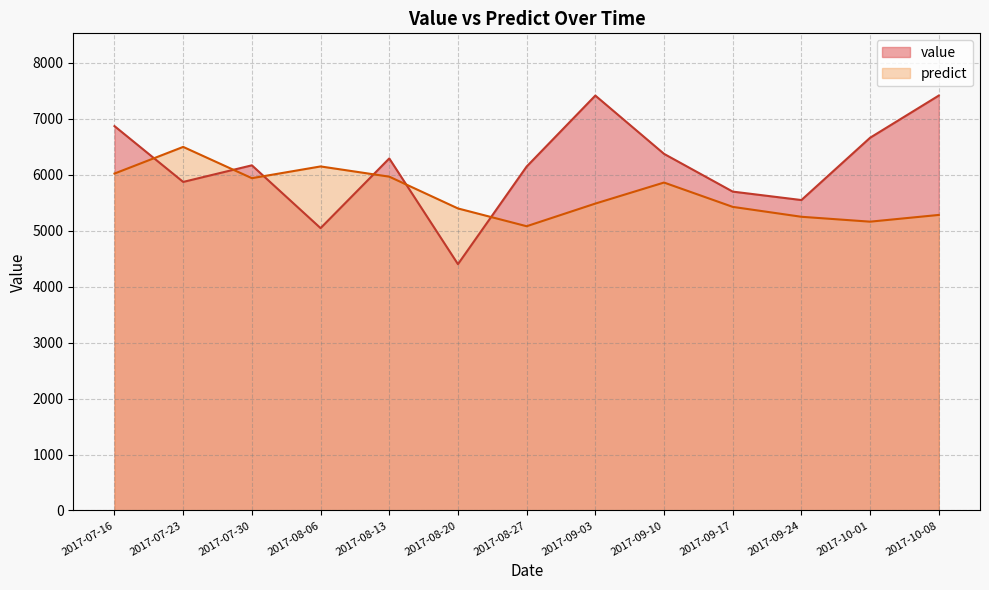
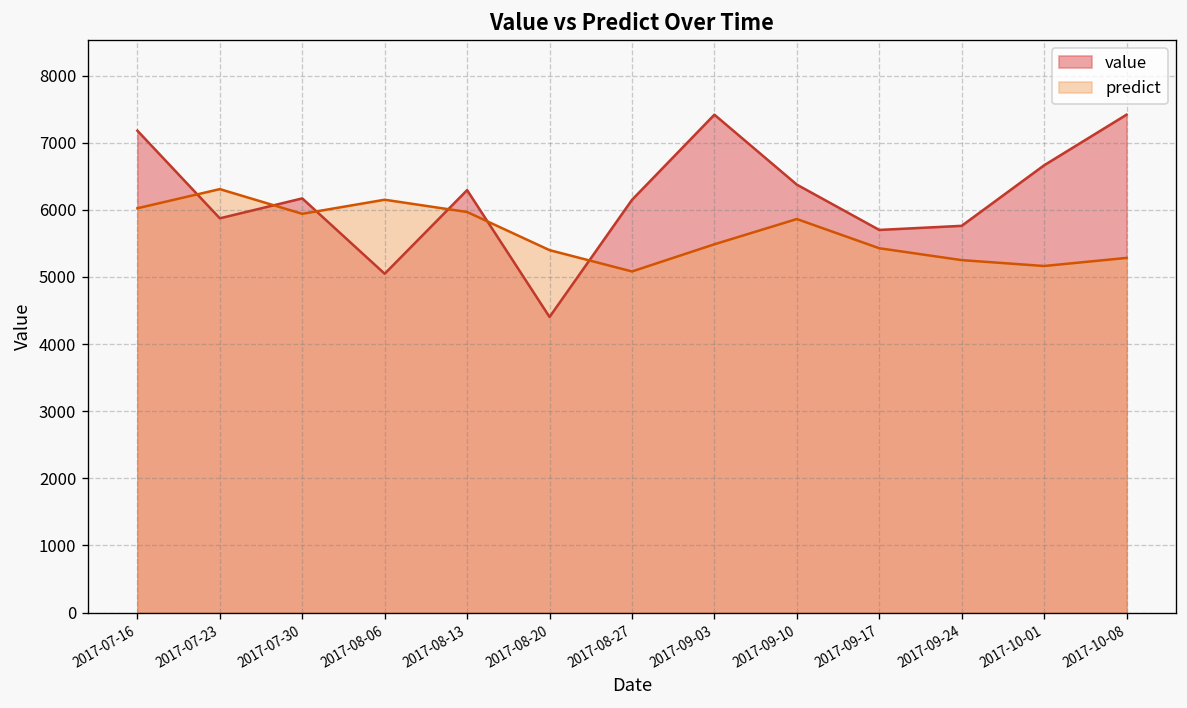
value, 2017-07-16: 6900 -> 7200
predict, 2017-07-23: 6500 -> 6300
value, 2017-09-24: 5500 -> 5800
